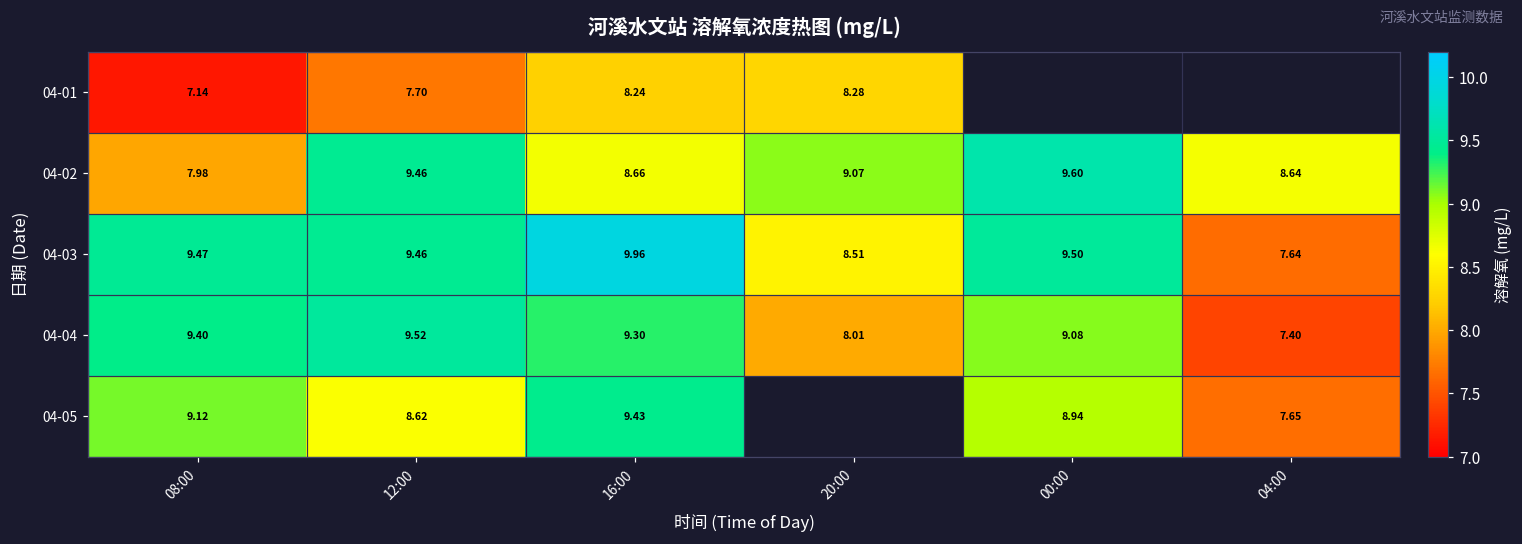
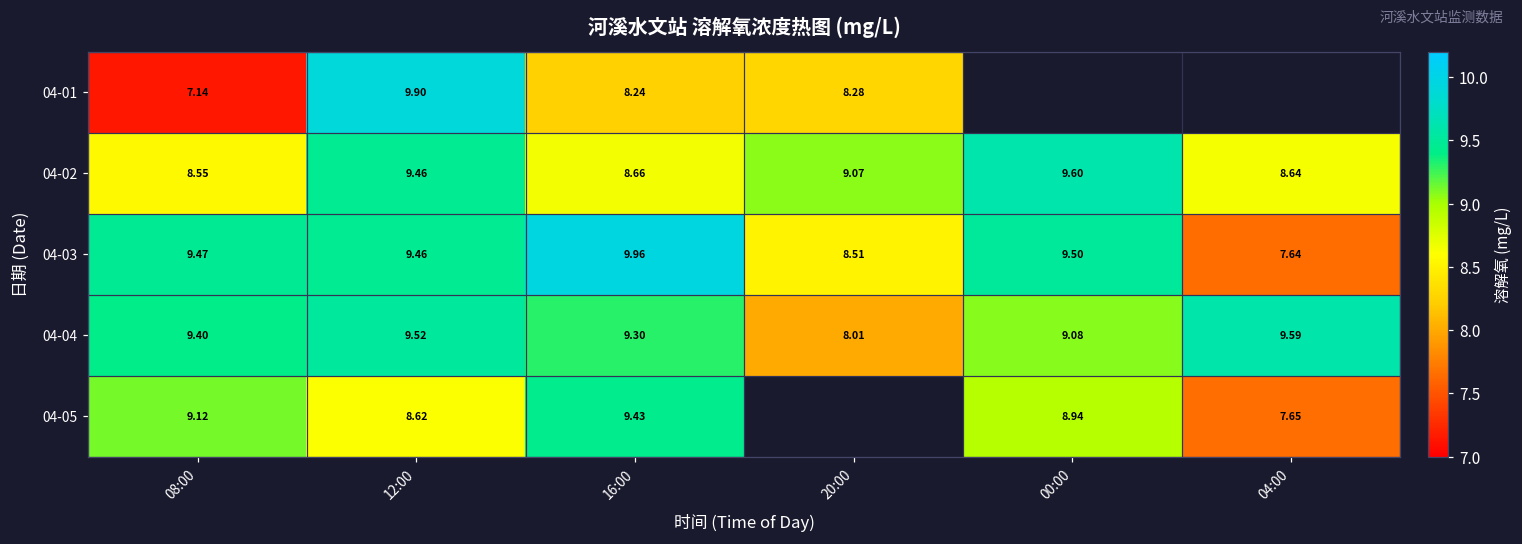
04-01, 12:00: 7.70 -> 9.90
04-02, 08:00: 7.98 -> 8.55
04-04, 04:00: 7.40 -> 9.59
